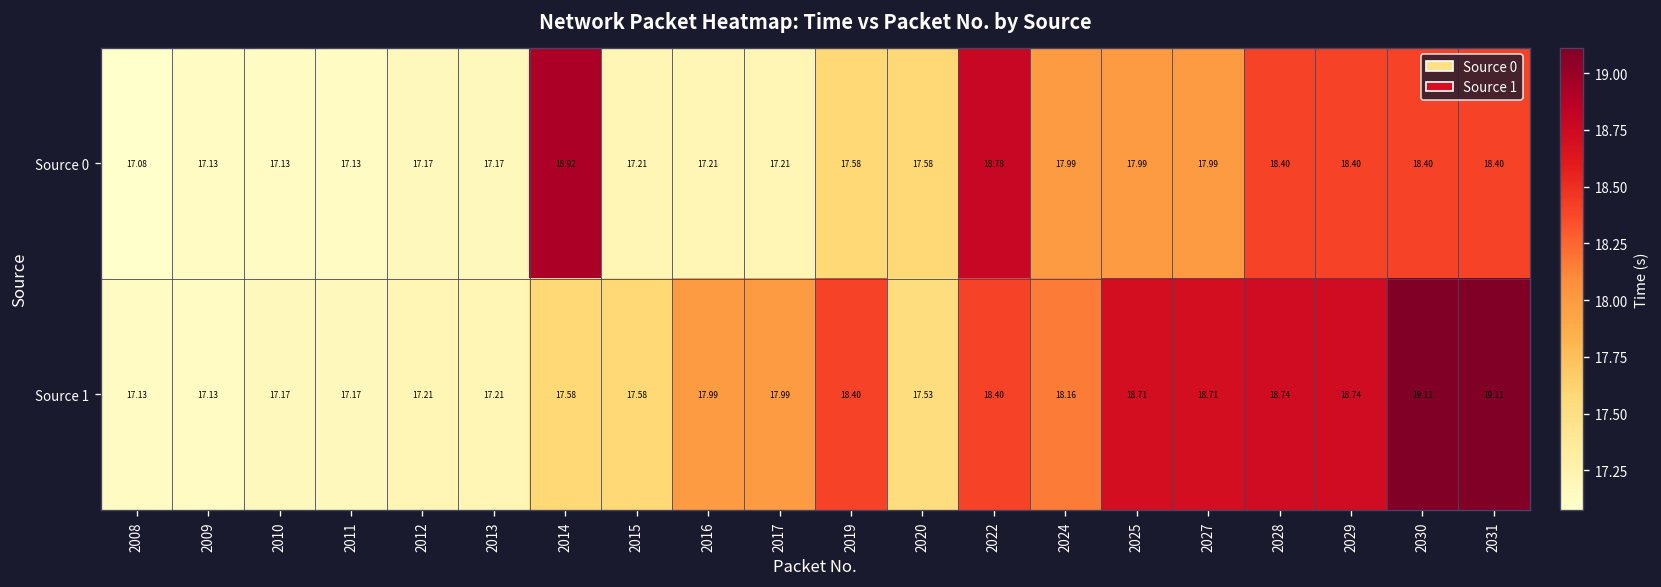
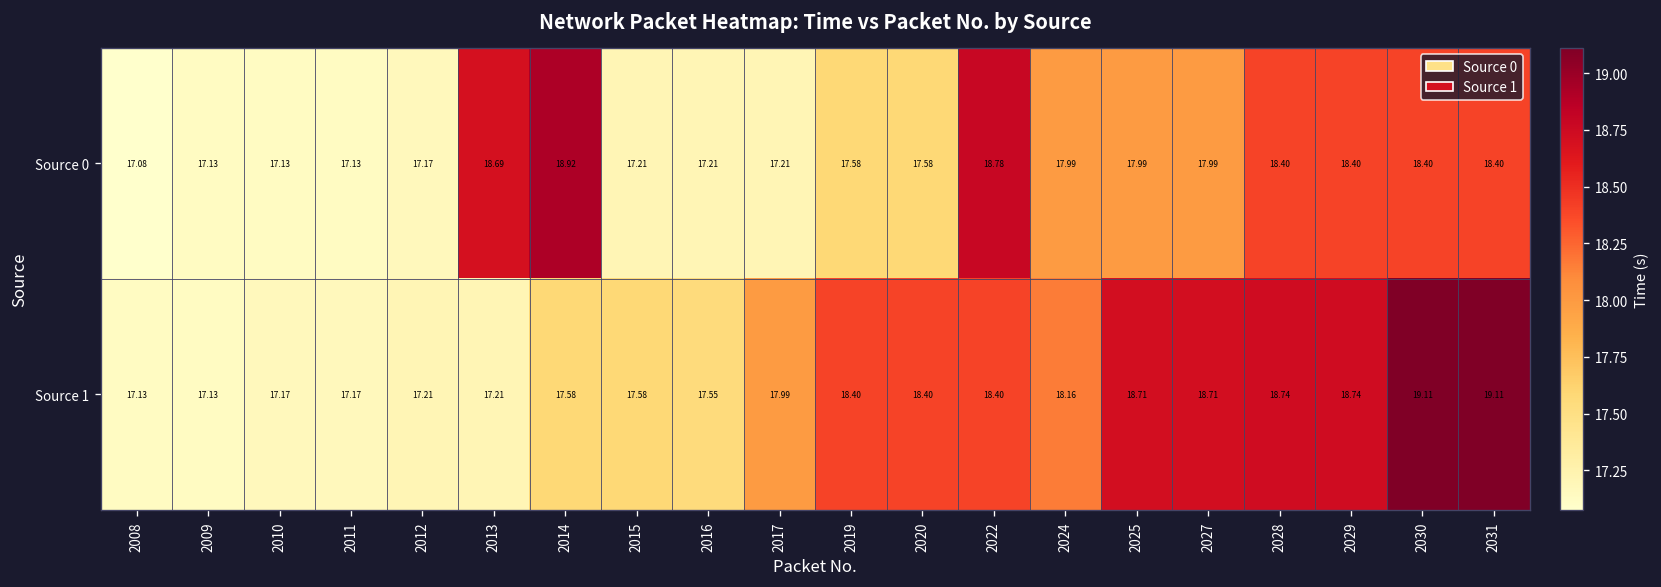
Source 0, 2013: 17.17 -> 18.69
Source 1, 2016: 17.99 -> 17.55
Source 1, 2020: 17.53 -> 18.40
